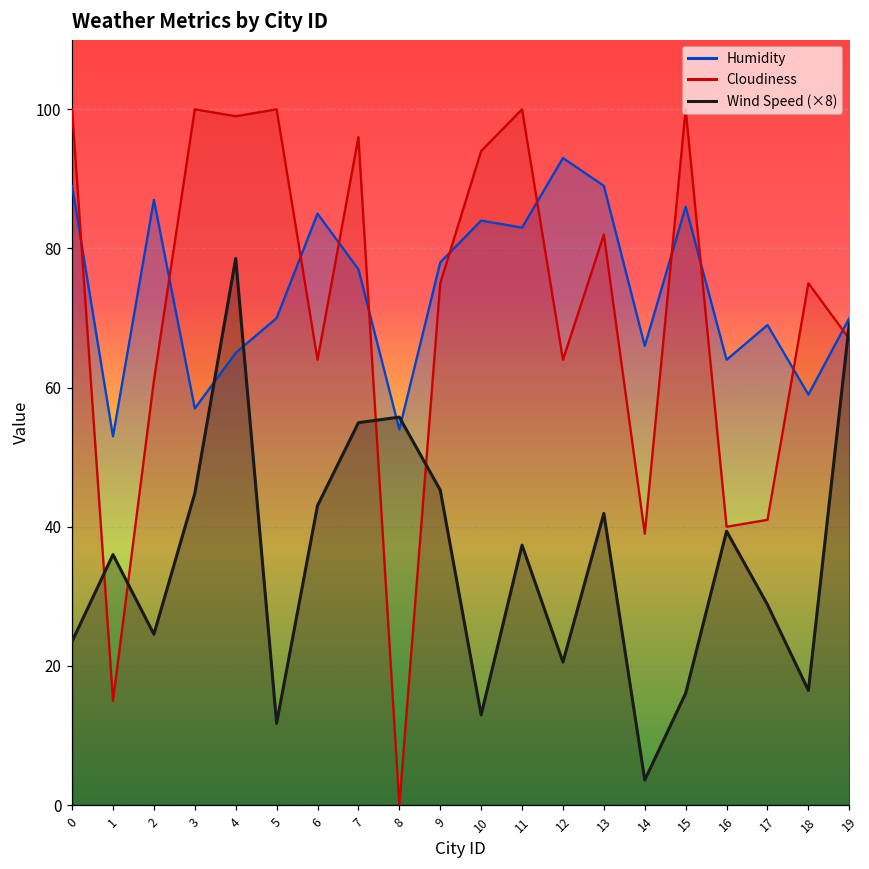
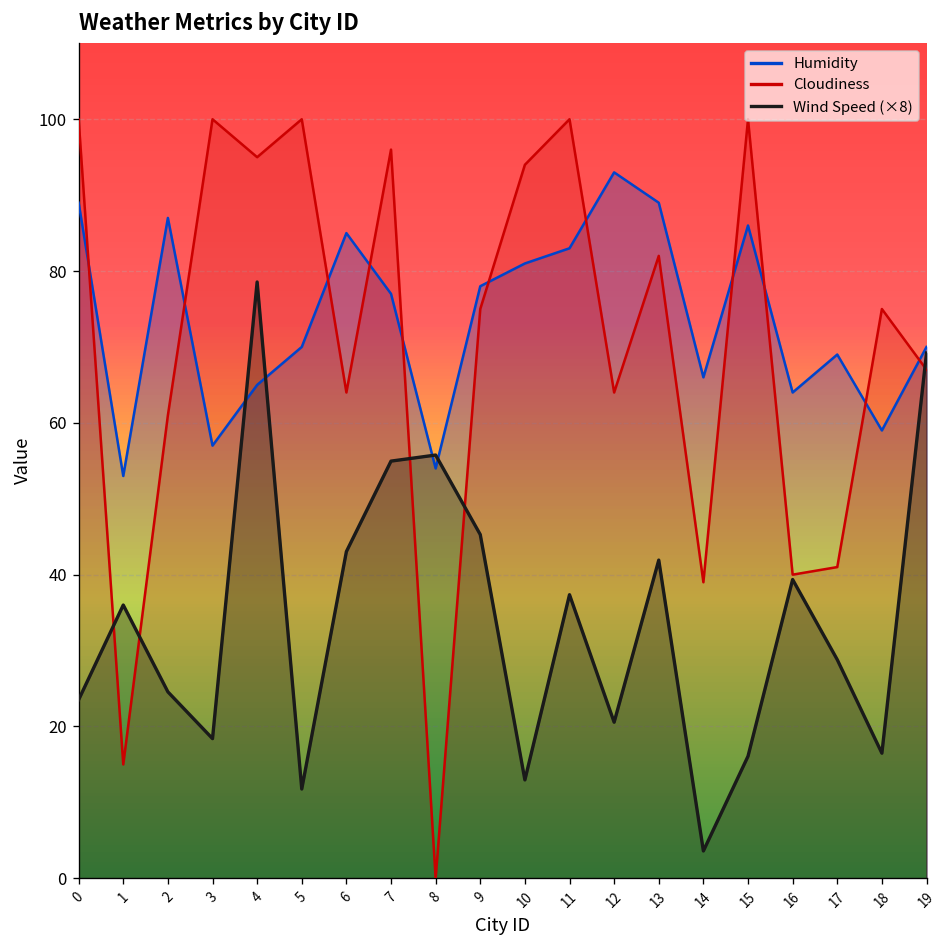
Wind Speed (×8), 3: 45 -> 18
Cloudiness, 4: 99 -> 95
Humidity, 10: 84 -> 81
